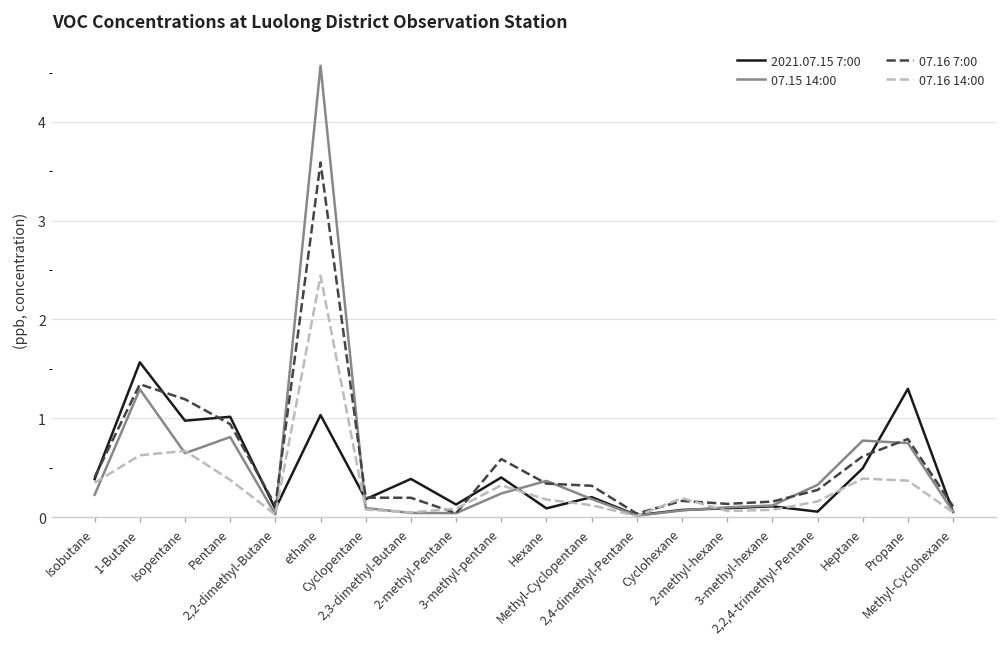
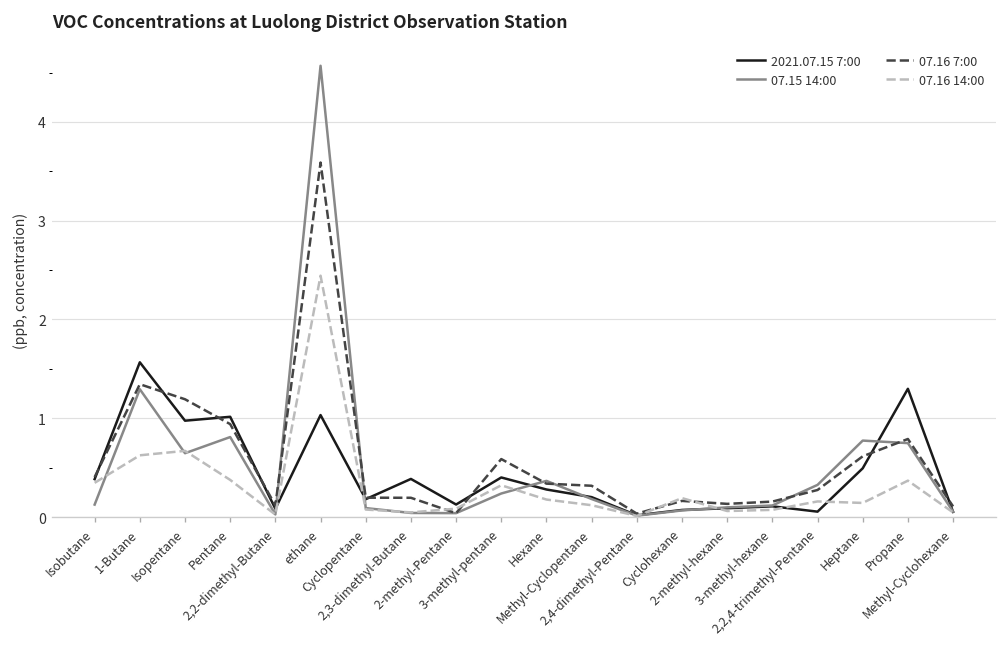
07.15 14:00, Isobutane: 0.2 -> 0.1
2021.07.15 7:00, Hexane: 0.1 -> 0.3
07.16 14:00, Heptane: 0.4 -> 0.1
